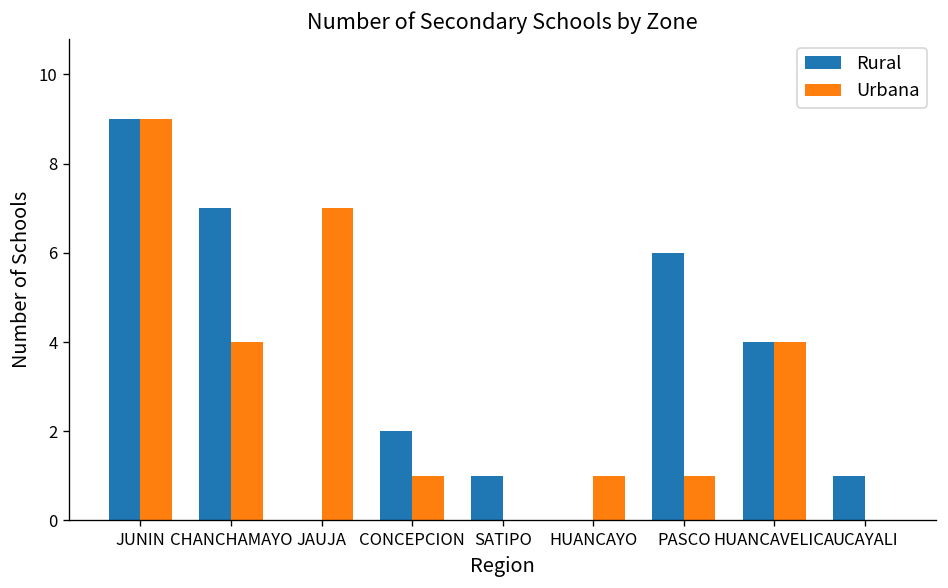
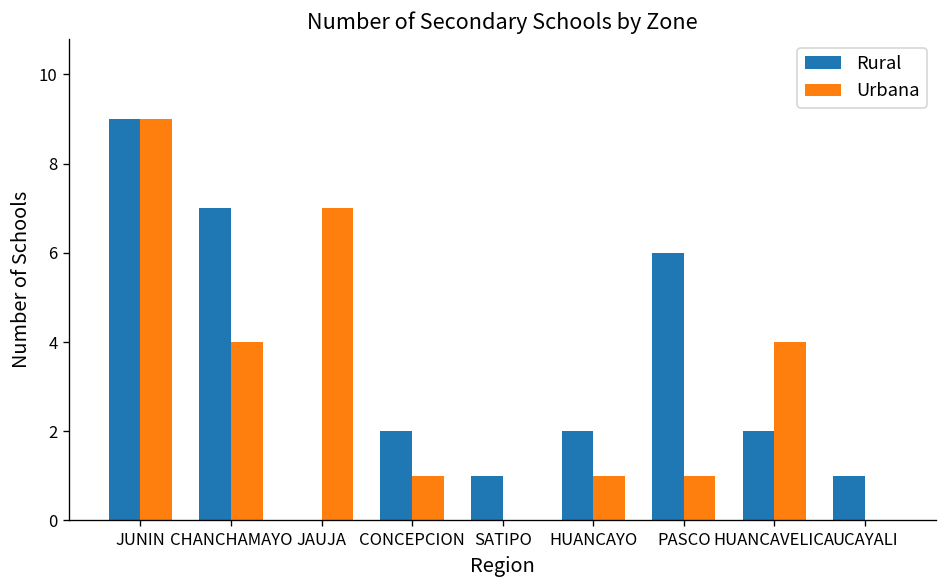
Rural, HUANCAYO: 0 -> 2
Rural, HUANCAVELICA: 4 -> 2
